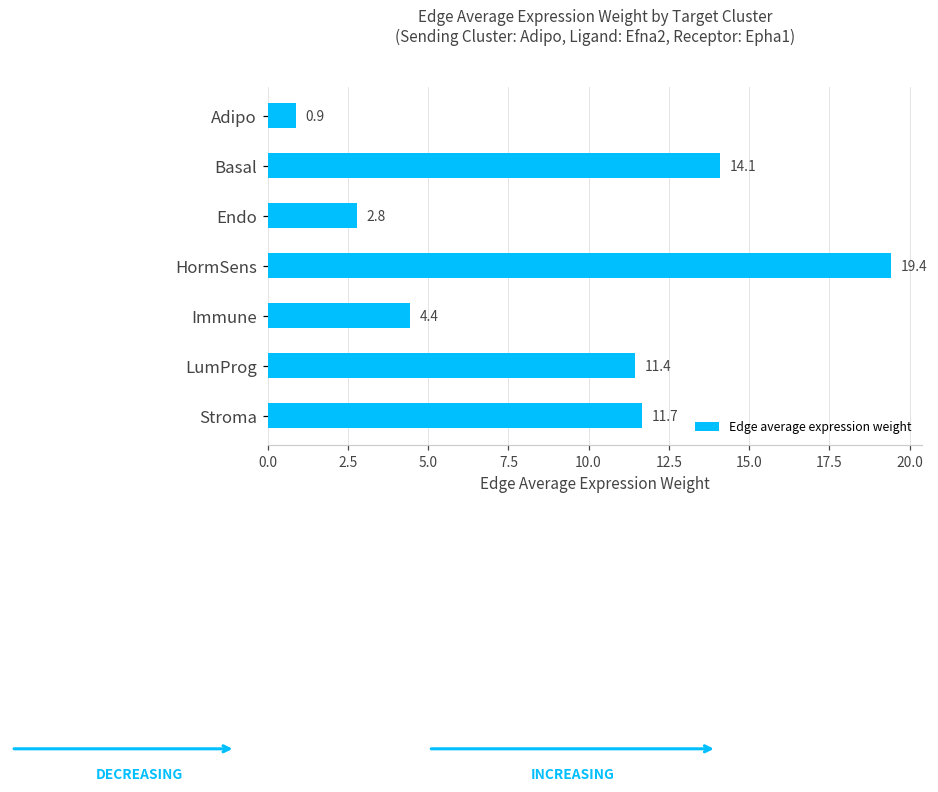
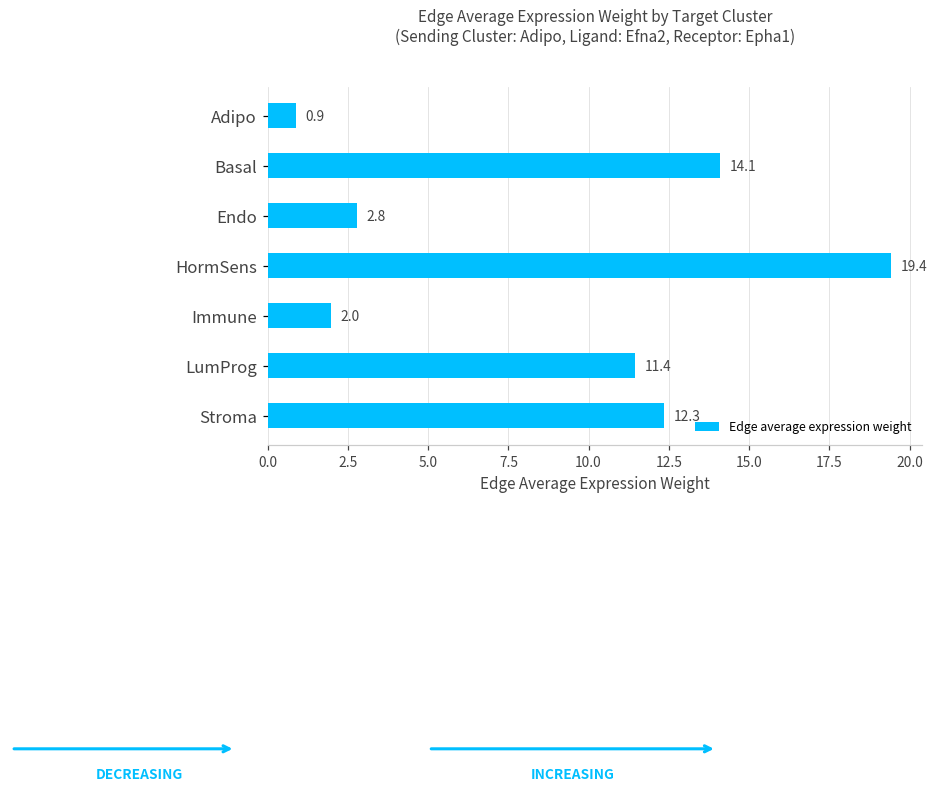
Immune: 4.4 -> 2.0
Stroma: 11.7 -> 12.3
